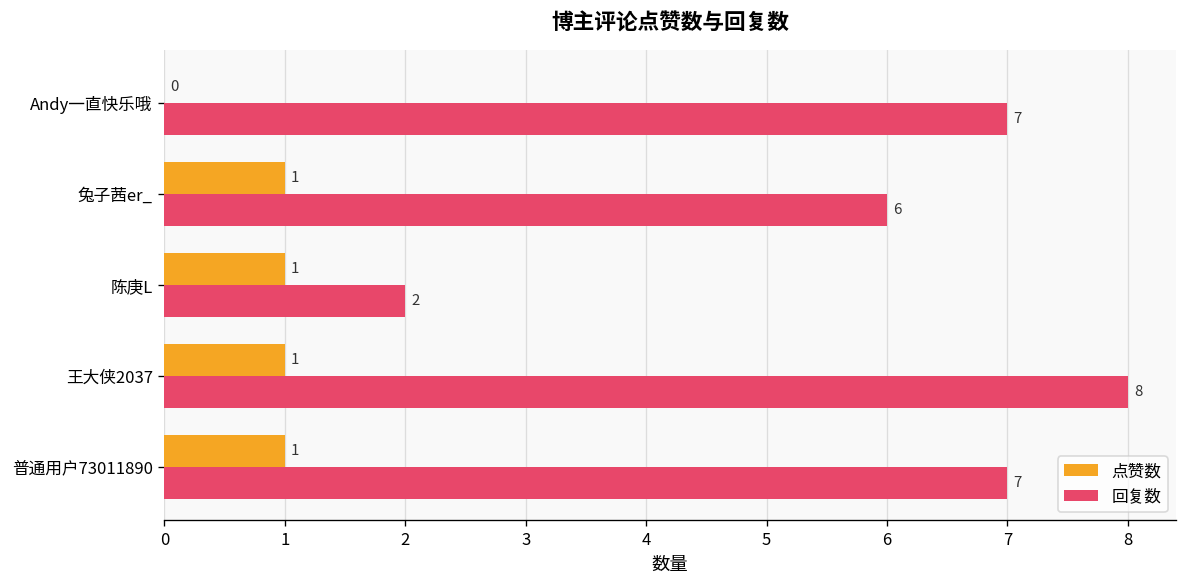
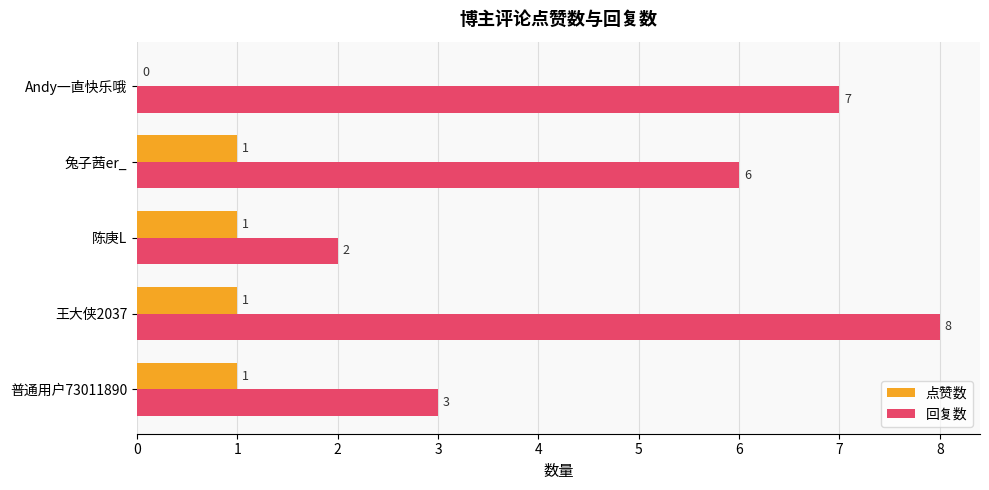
回复数, 普通用户73011890: 7 -> 3
